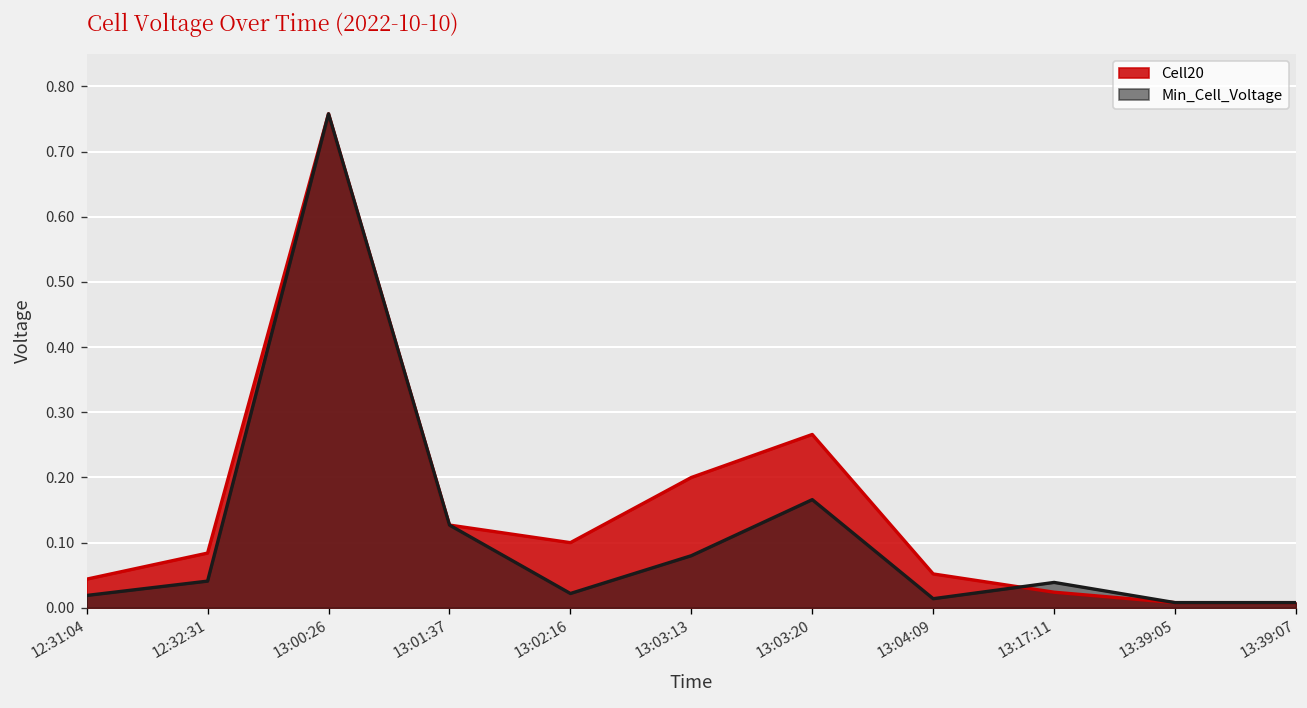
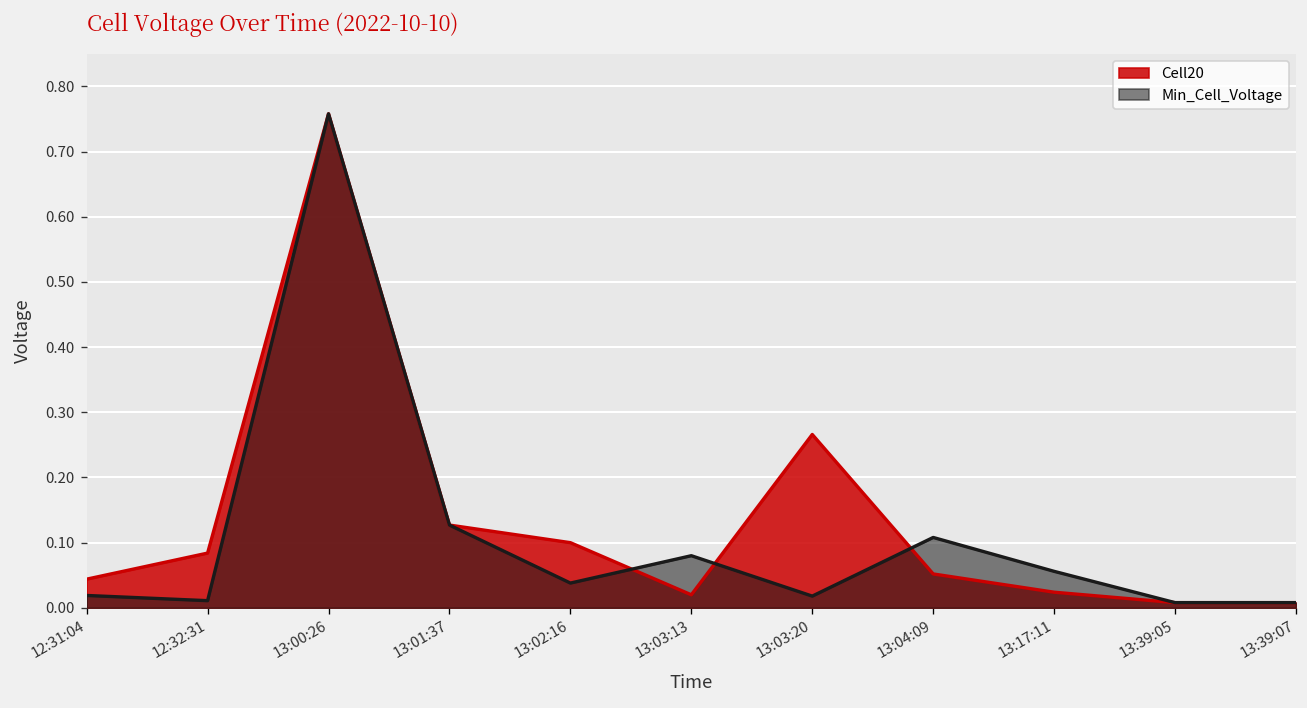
Min_Cell_Voltage, 12:32:31: 0.04 -> 0.01
Min_Cell_Voltage, 13:02:16: 0.02 -> 0.04
Cell20, 13:03:13: 0.20 -> 0.02
Min_Cell_Voltage, 13:03:20: 0.17 -> 0.02
Min_Cell_Voltage, 13:04:09: 0.01 -> 0.11
Min_Cell_Voltage, 13:17:11: 0.04 -> 0.06
